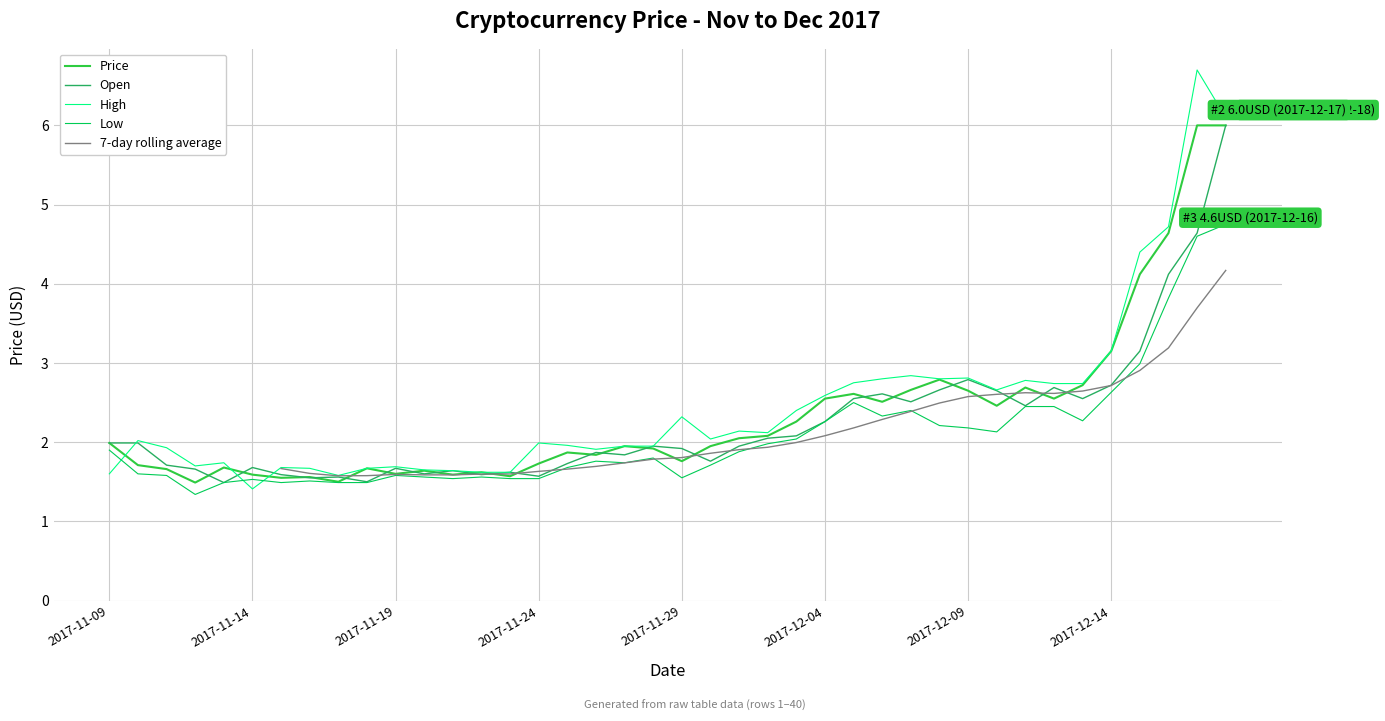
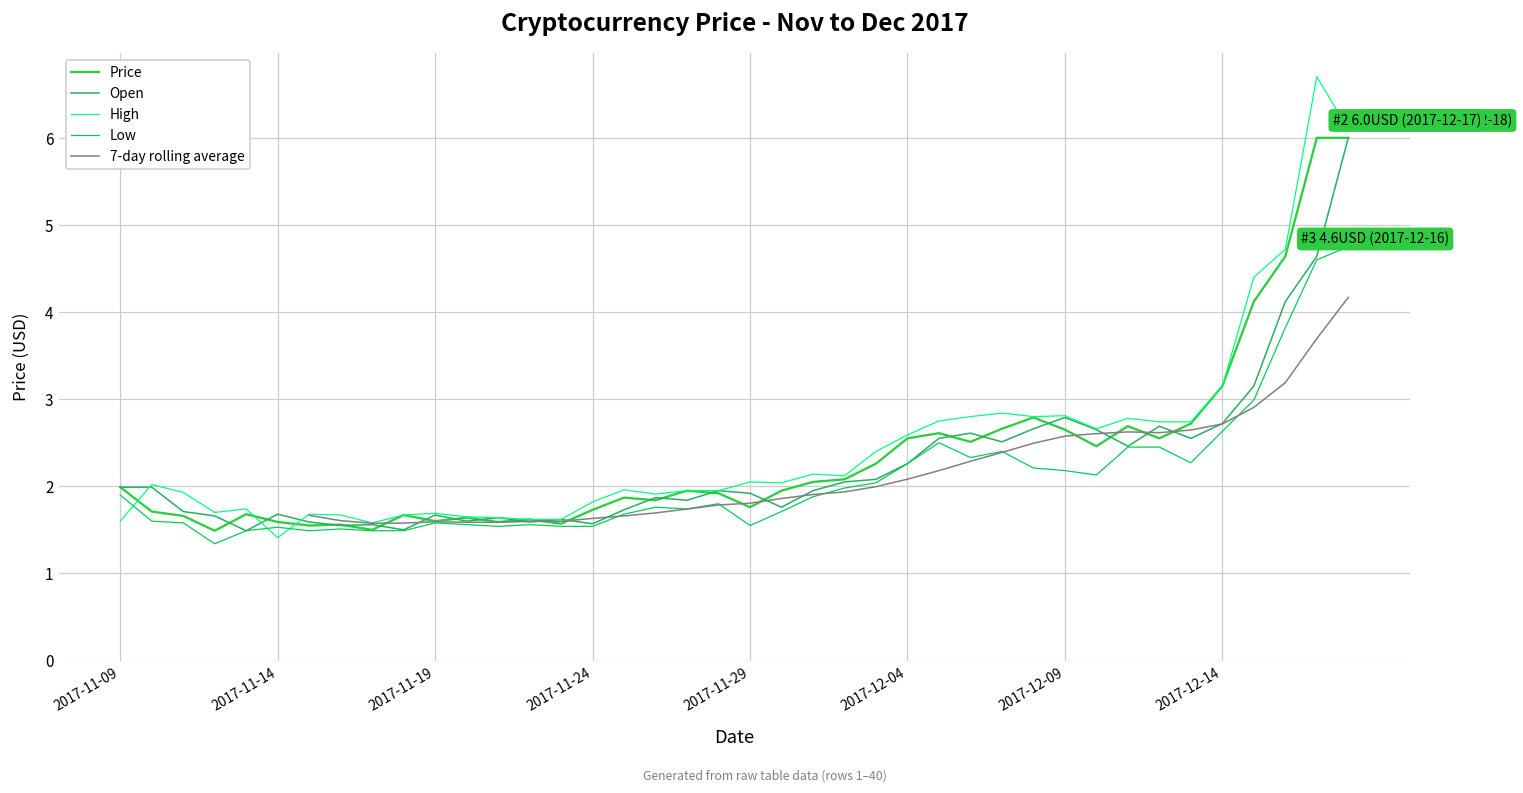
High, 2017-11-24: 2.0 -> 1.8
High, 2017-11-29: 2.3 -> 2.1
